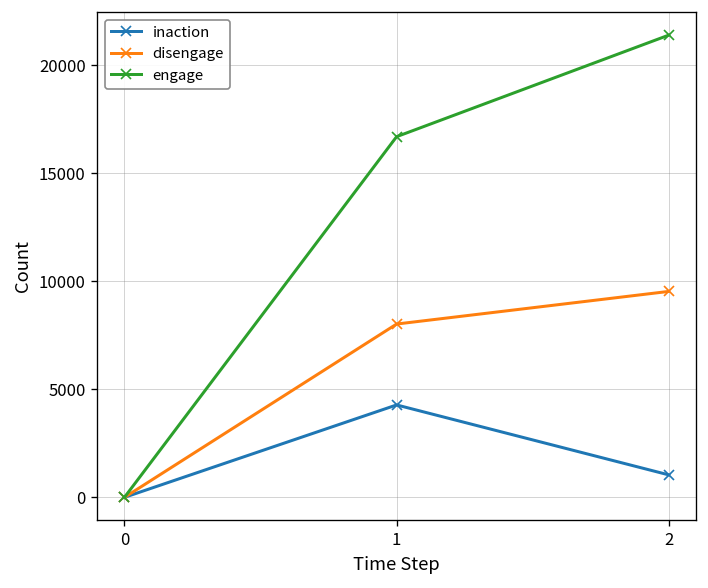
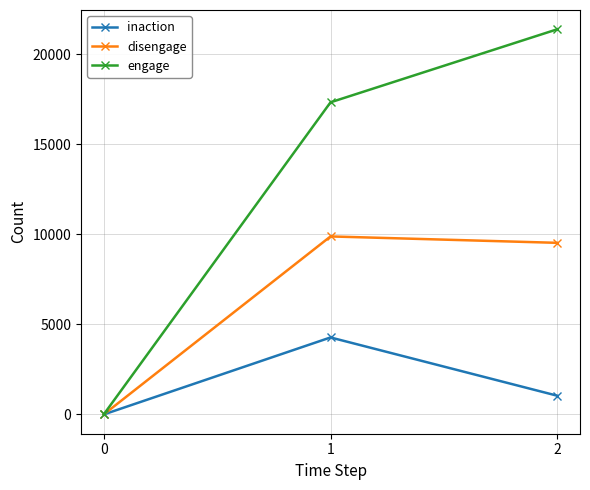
disengage, 1: 8000 -> 9900
engage, 1: 16700 -> 17300
